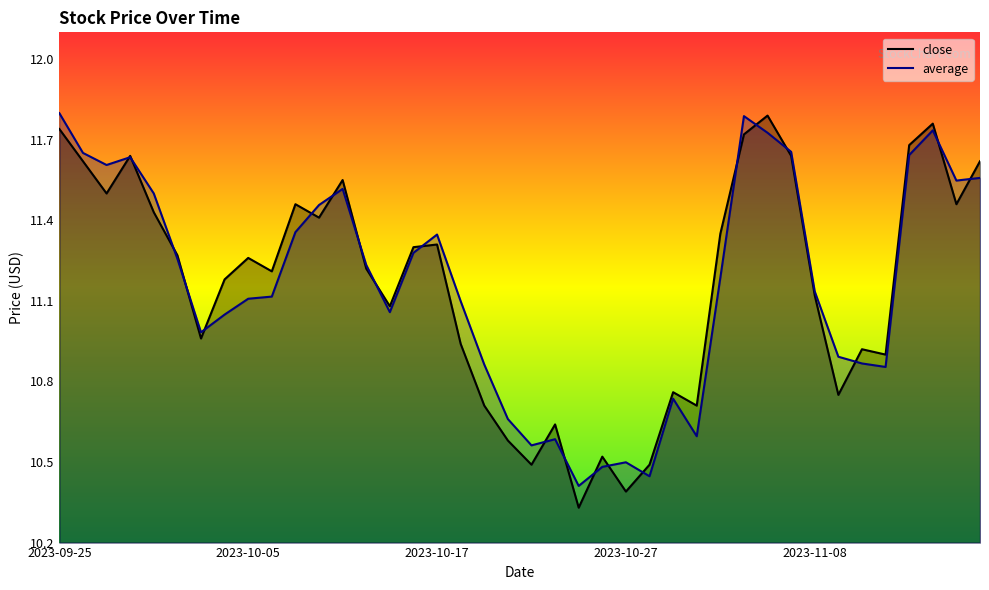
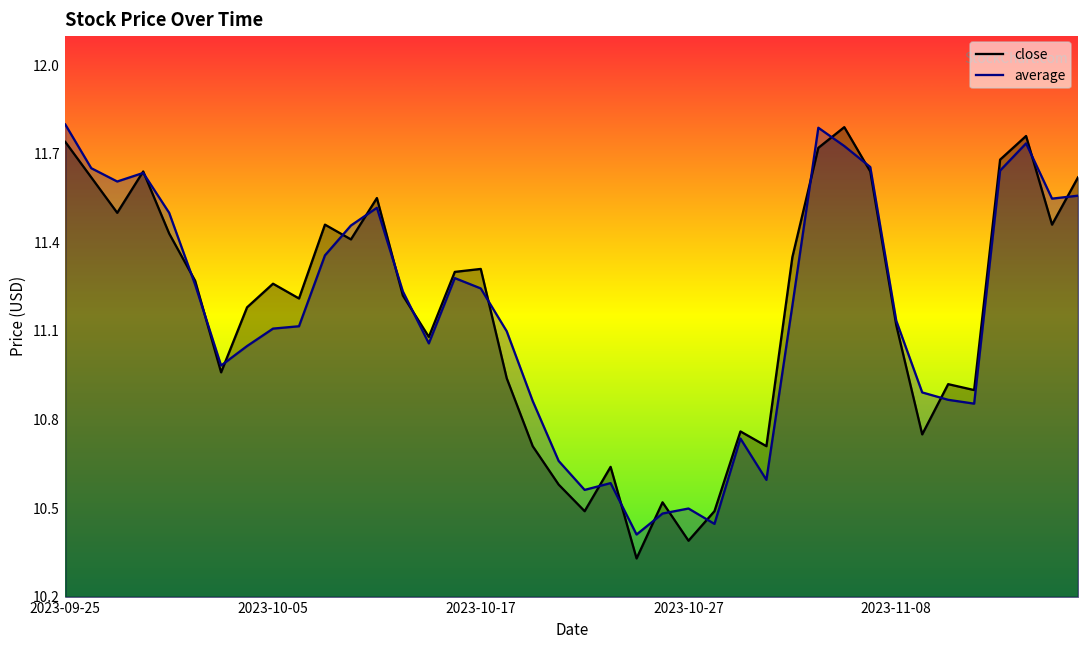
average, 2023-10-17: 11.35 -> 11.24
